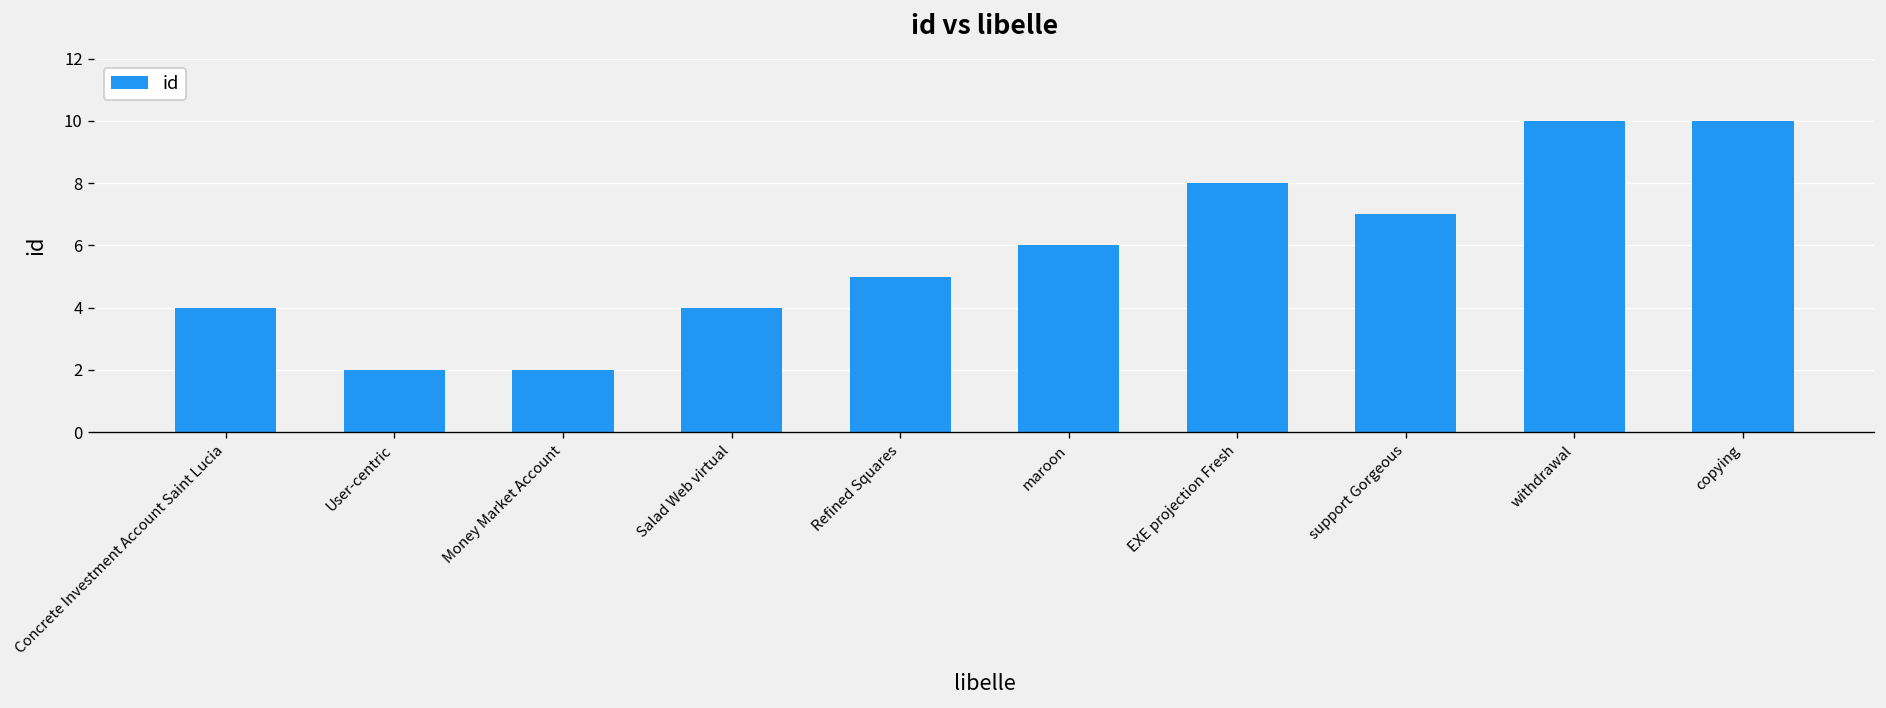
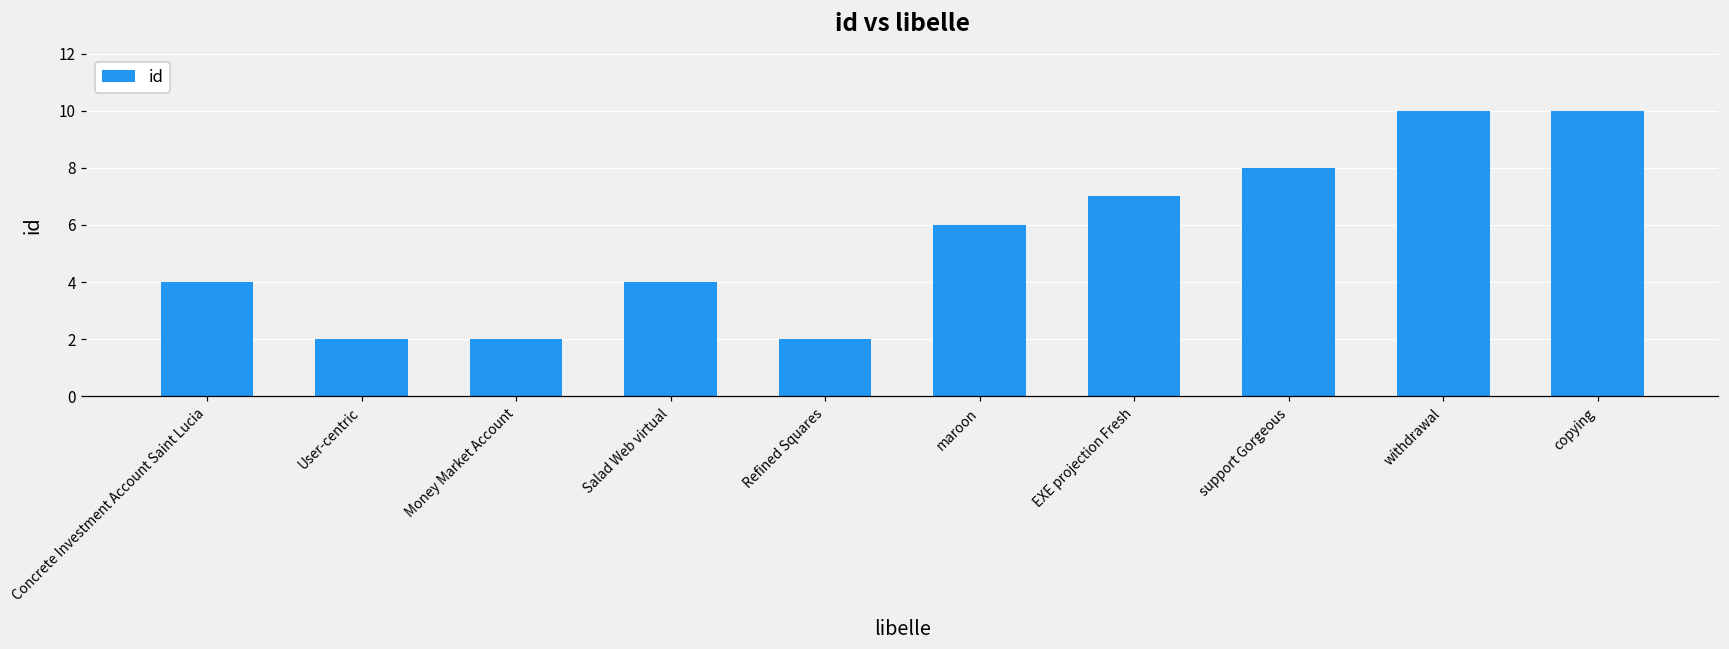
Refined Squares: 5 -> 2
EXE projection Fresh: 8 -> 7
support Gorgeous: 7 -> 8
